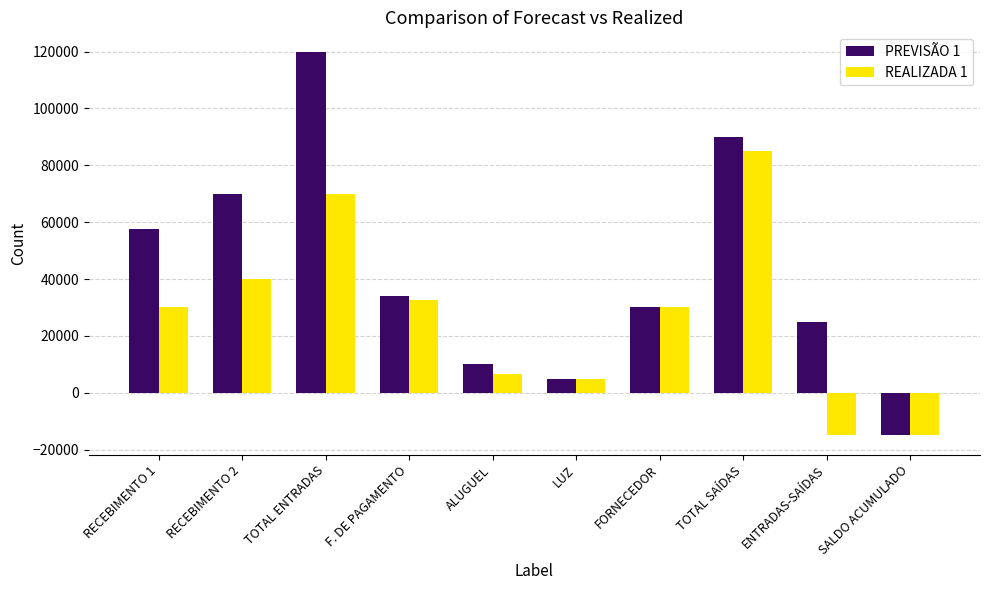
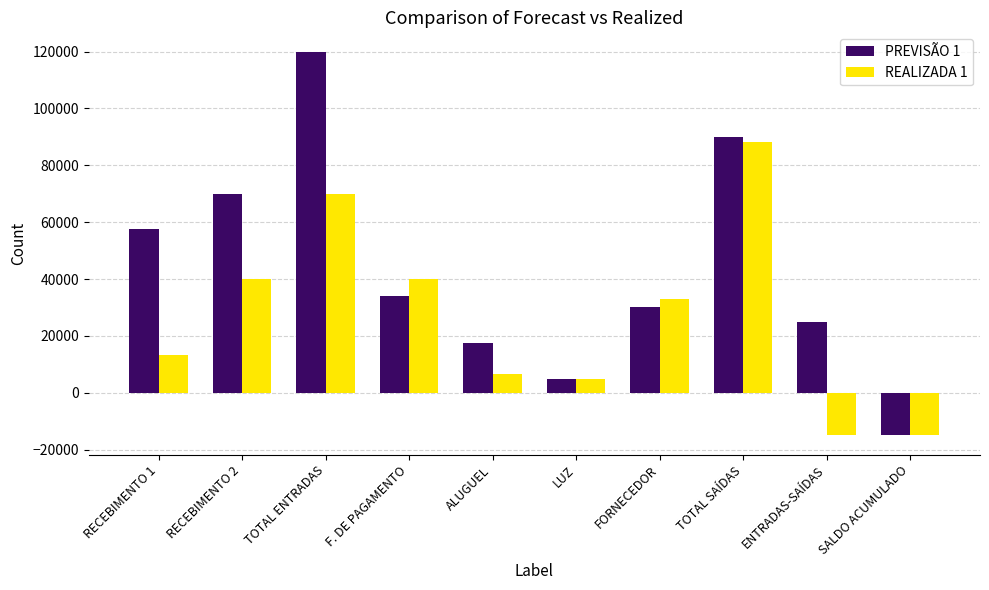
REALIZADA 1, RECEBIMENTO 1: 30000 -> 13000
REALIZADA 1, F. DE PAGAMENTO: 33000 -> 40000
PREVISÃO 1, ALUGUEL: 10000 -> 18000
REALIZADA 1, FORNECEDOR: 30000 -> 33000
REALIZADA 1, TOTAL SAÍDAS: 85000 -> 88000
